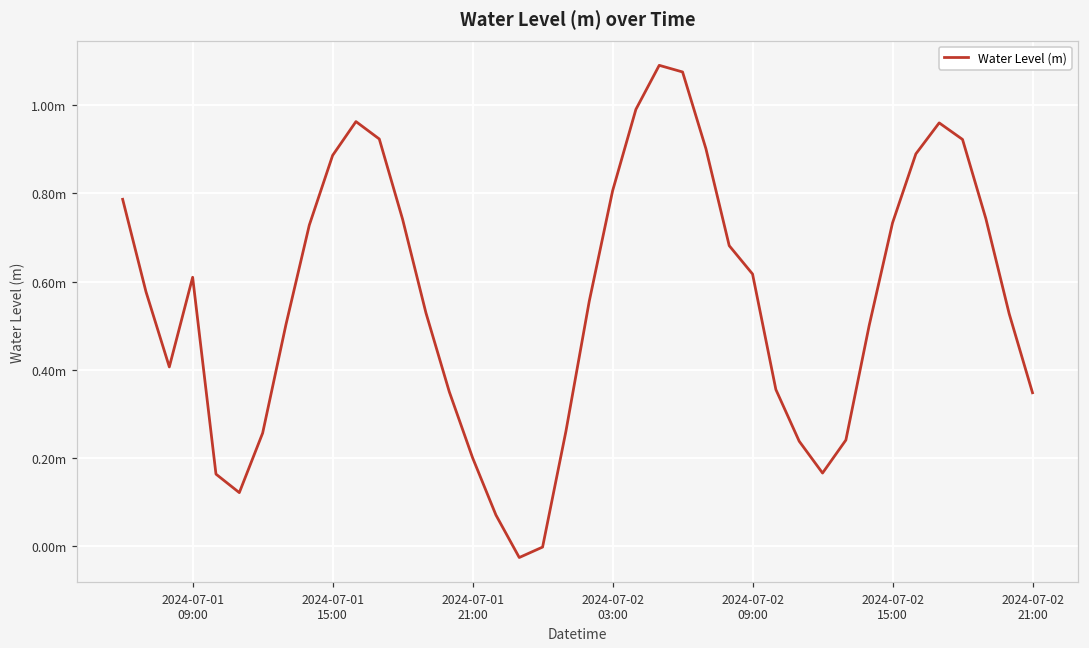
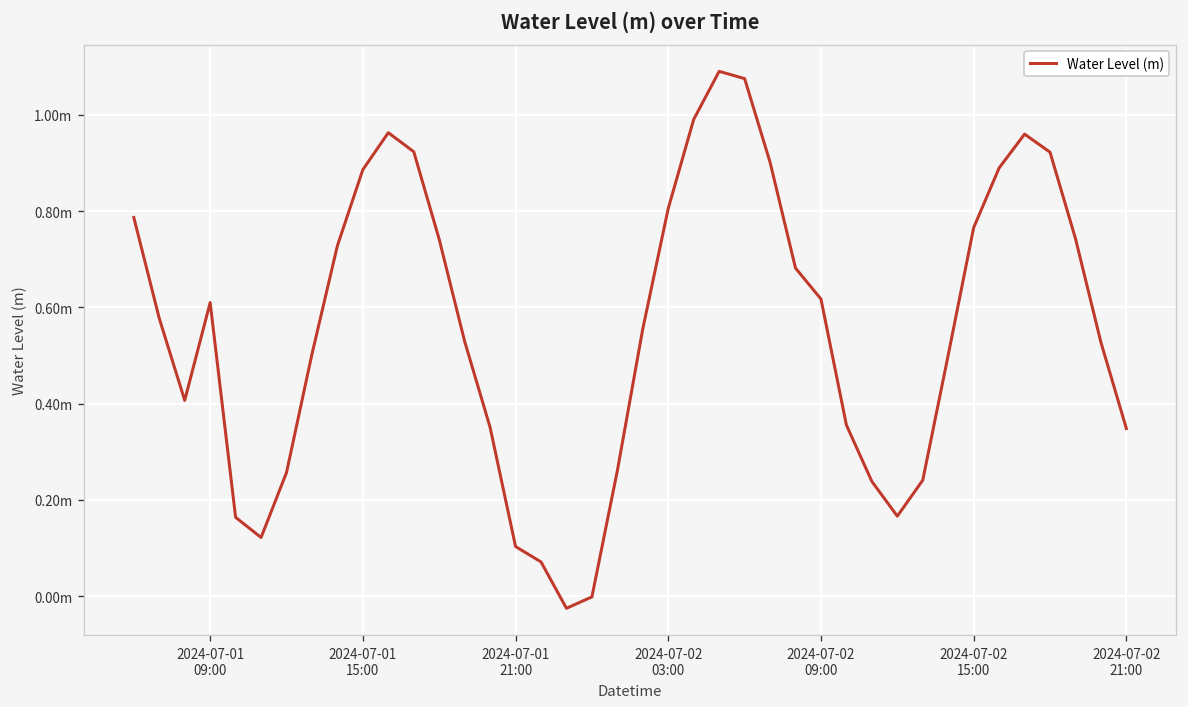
2024-07-01 21:00: 0.20m -> 0.10m
2024-07-02 15:00: 0.73m -> 0.77m
